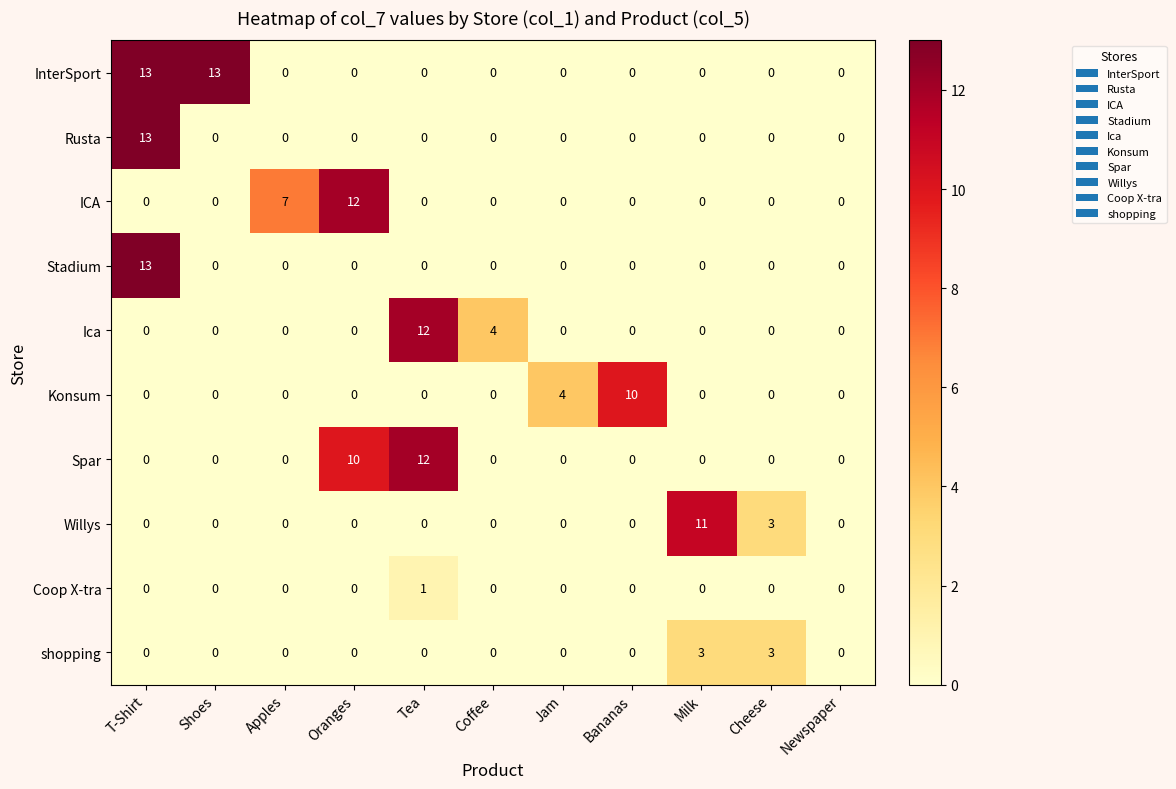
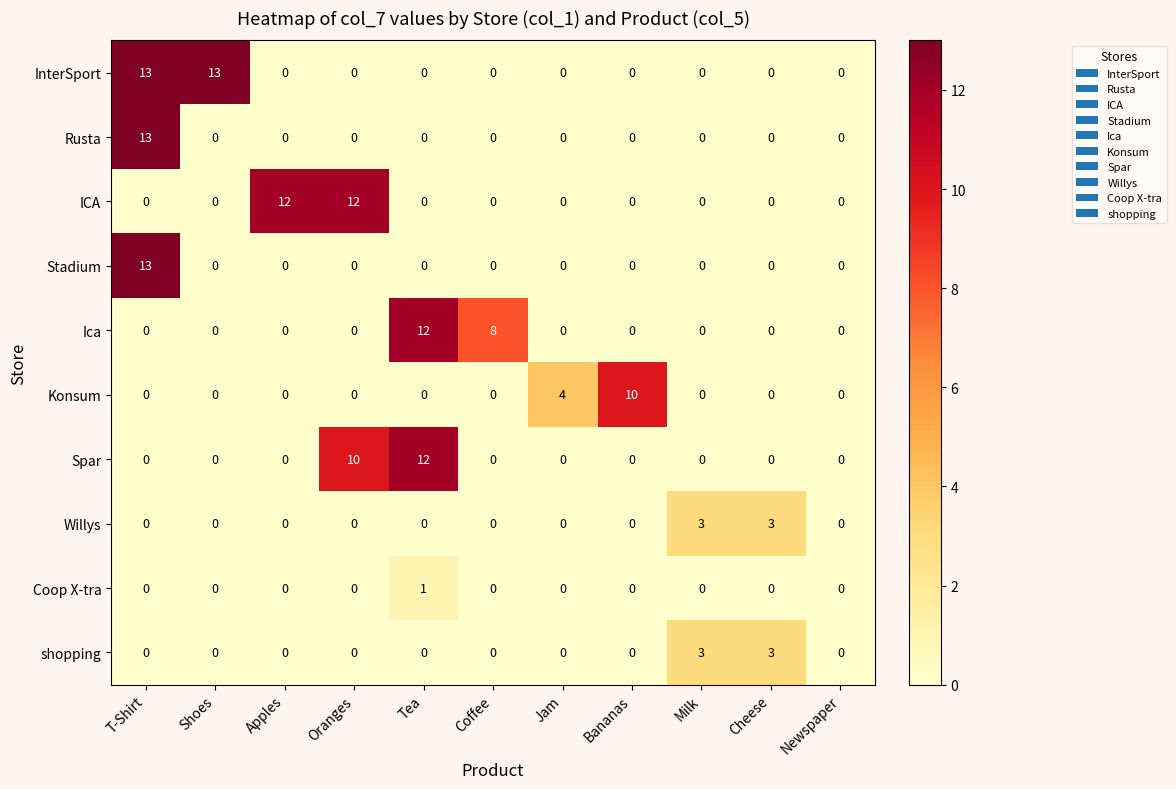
ICA, Apples: 7 -> 12
Ica, Coffee: 4 -> 8
Willys, Milk: 11 -> 3
